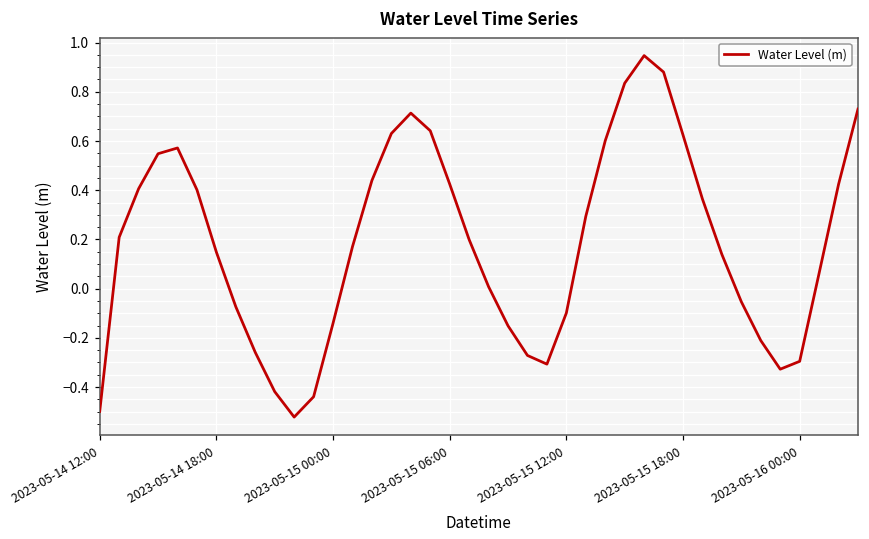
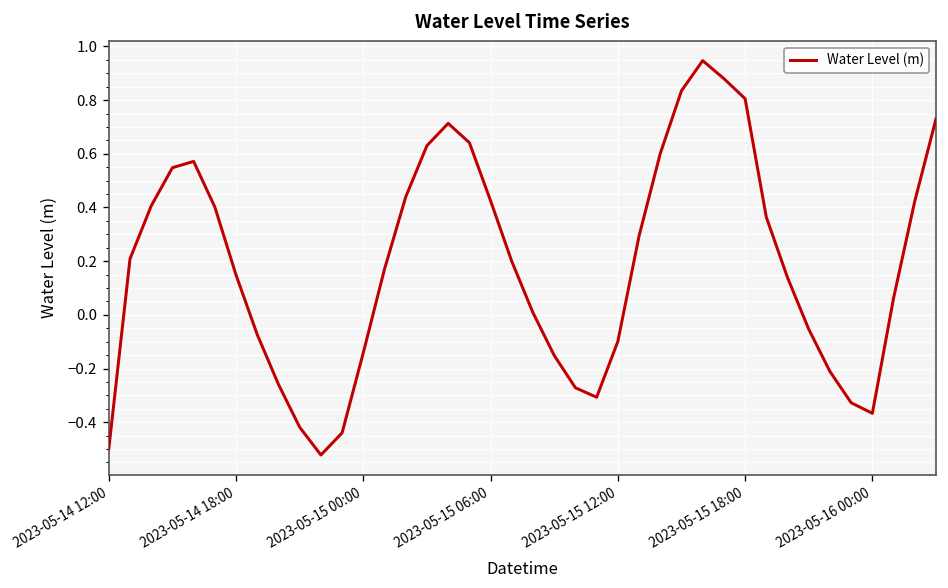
2023-05-15 18:00: 0.62 -> 0.81
2023-05-16 00:00: -0.30 -> -0.37
